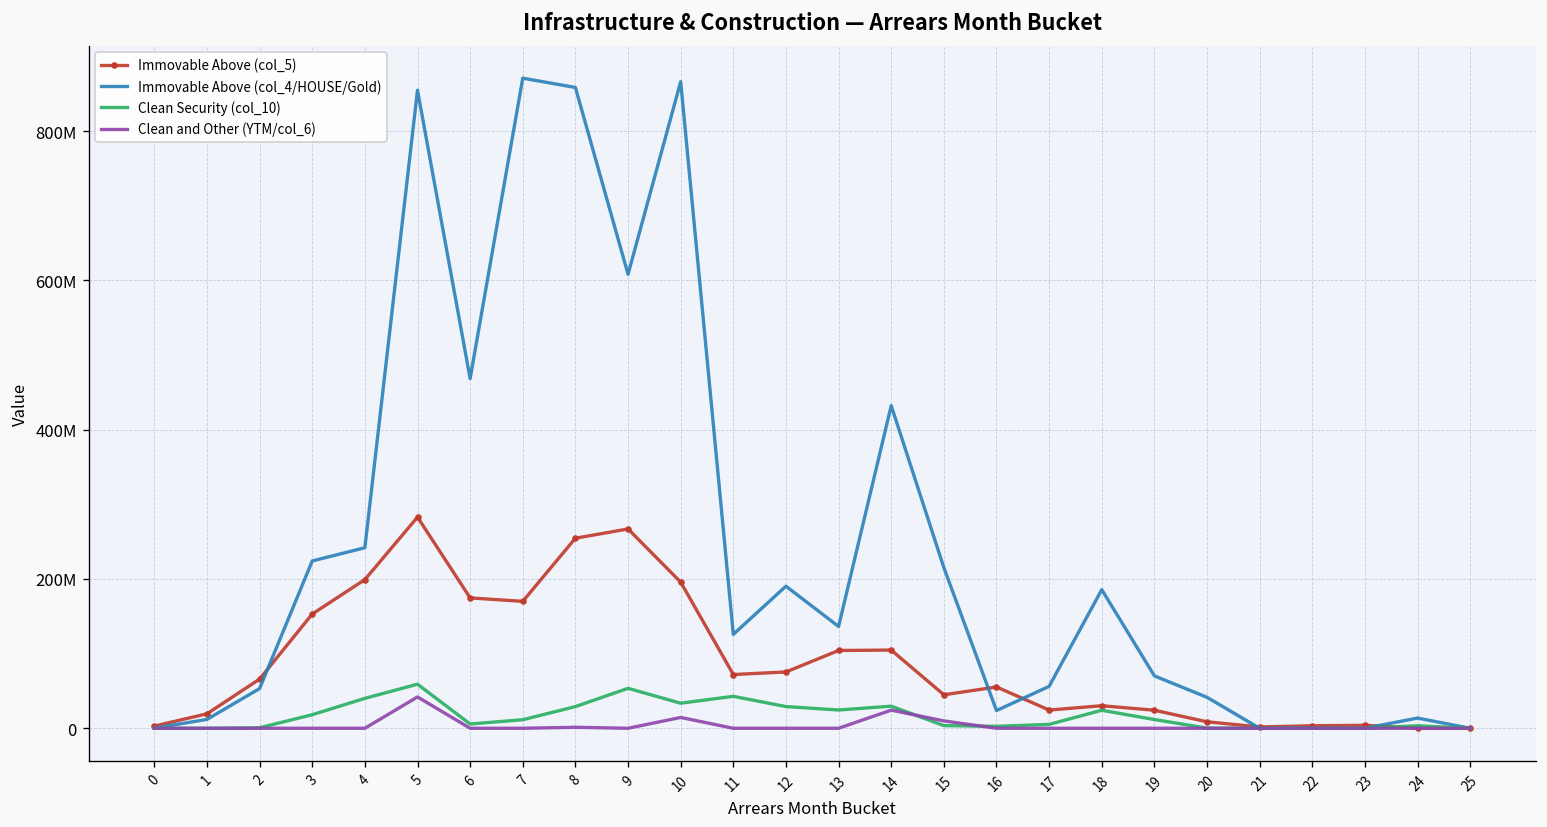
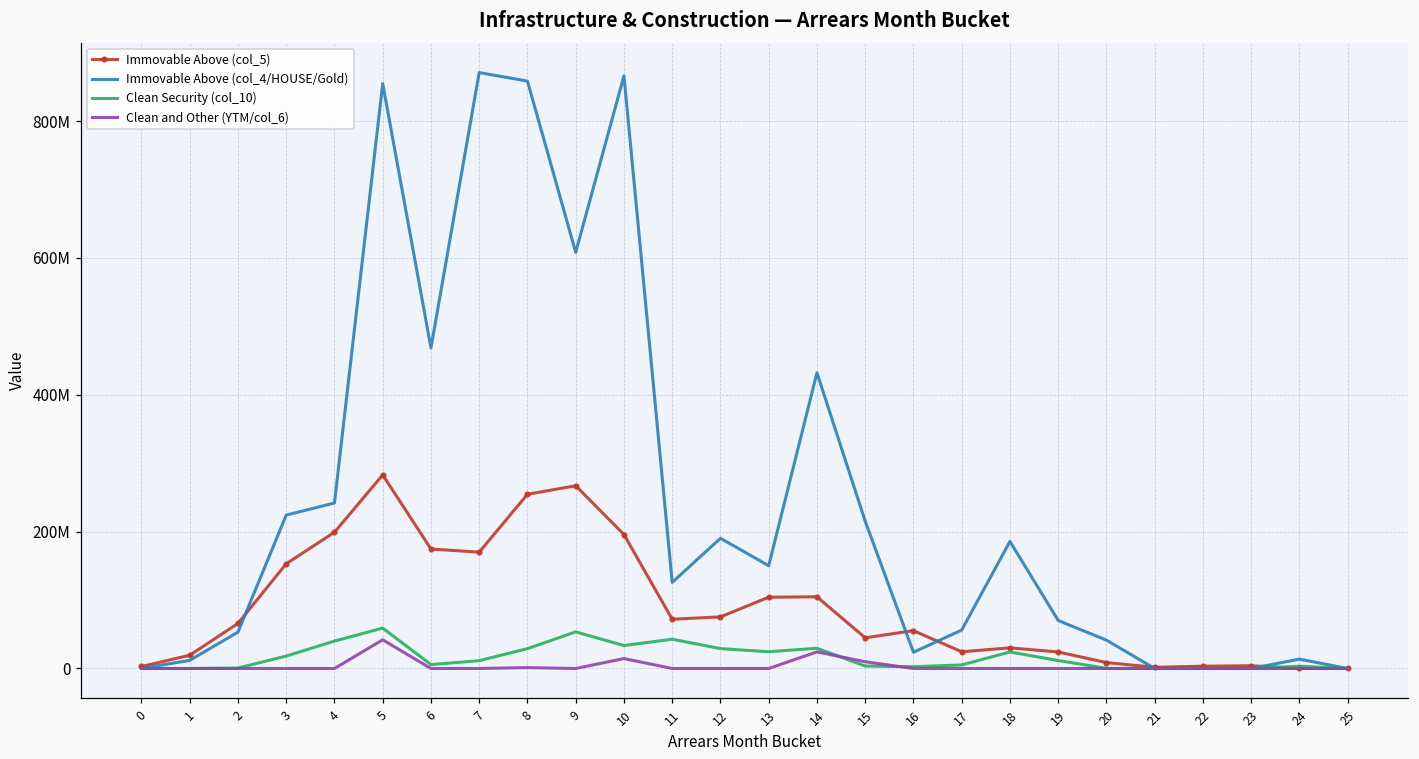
Immovable Above (col_4/HOUSE/Gold), 13: 140000000 -> 150000000
